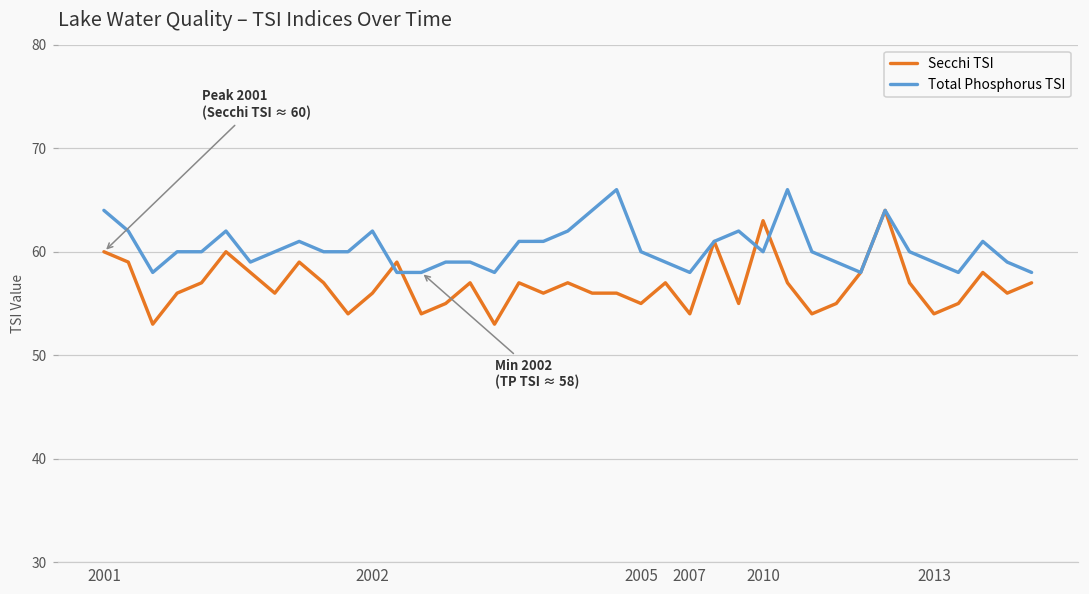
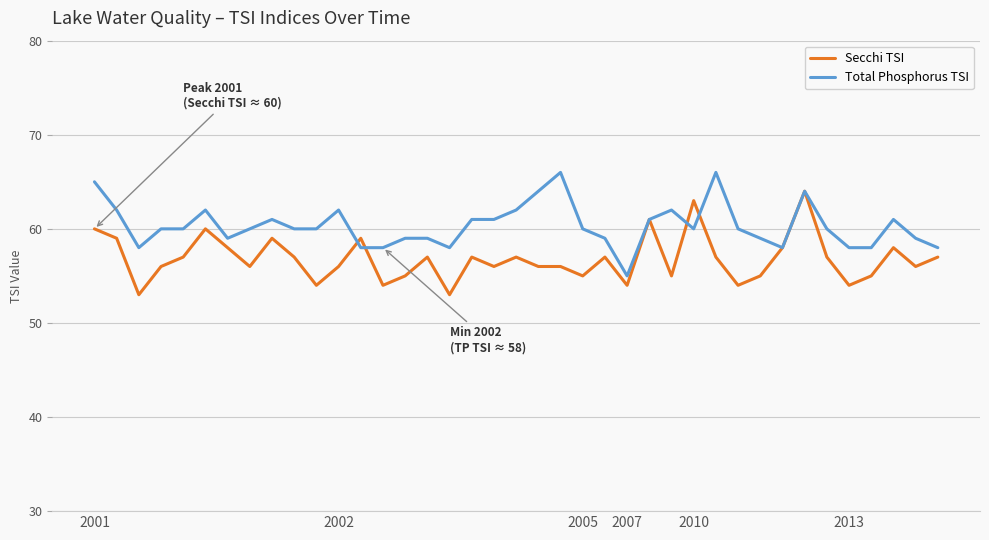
Total Phosphorus TSI, 2001: 64 -> 65
Total Phosphorus TSI, 2007: 58 -> 55
Total Phosphorus TSI, 2013: 59 -> 58
